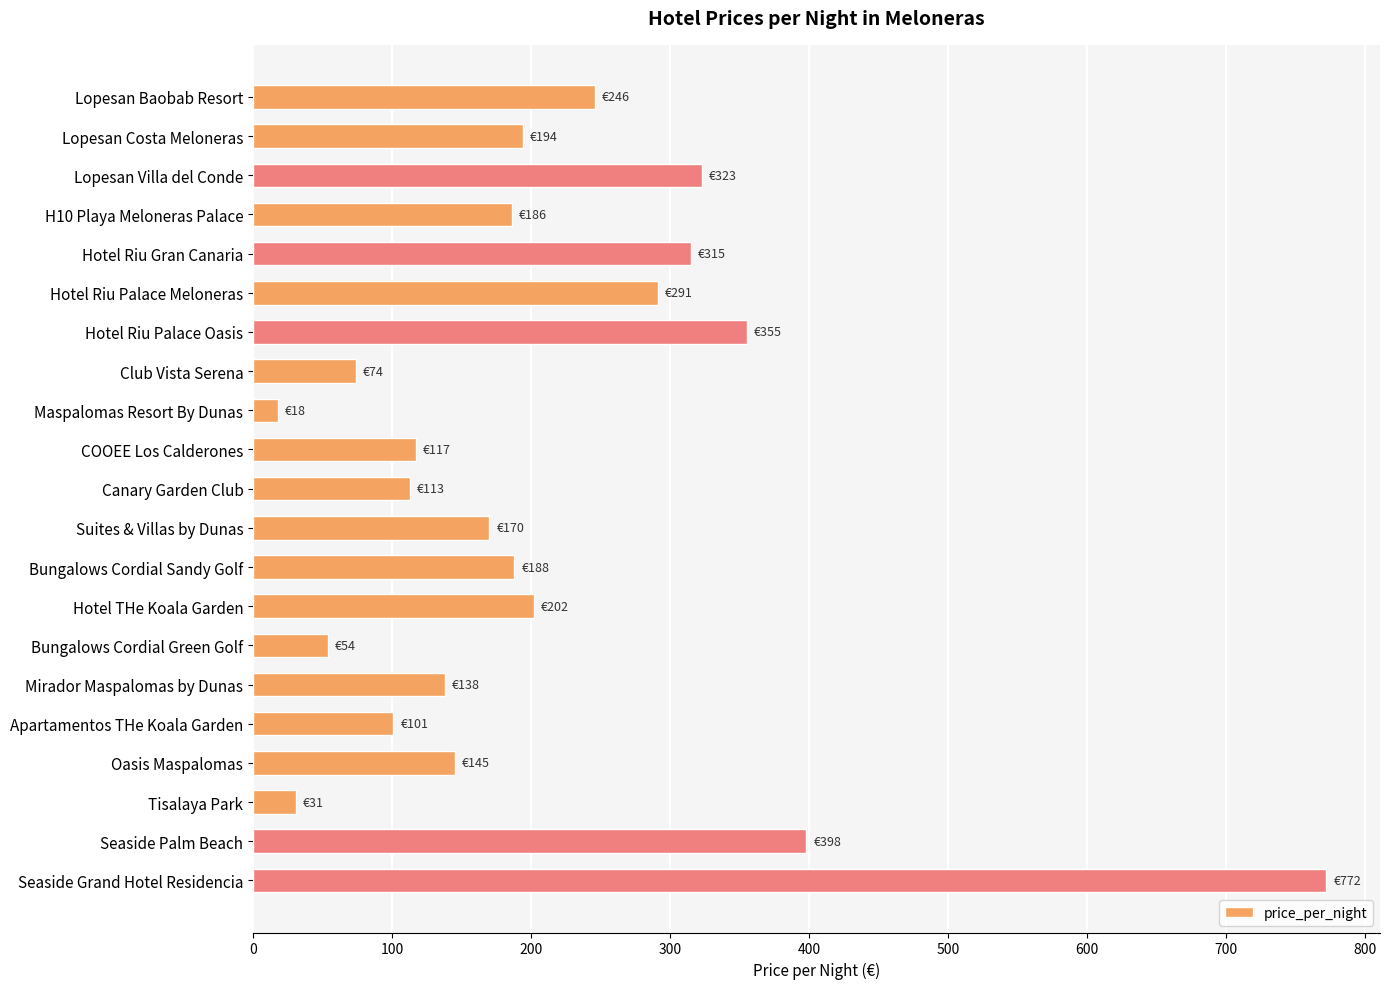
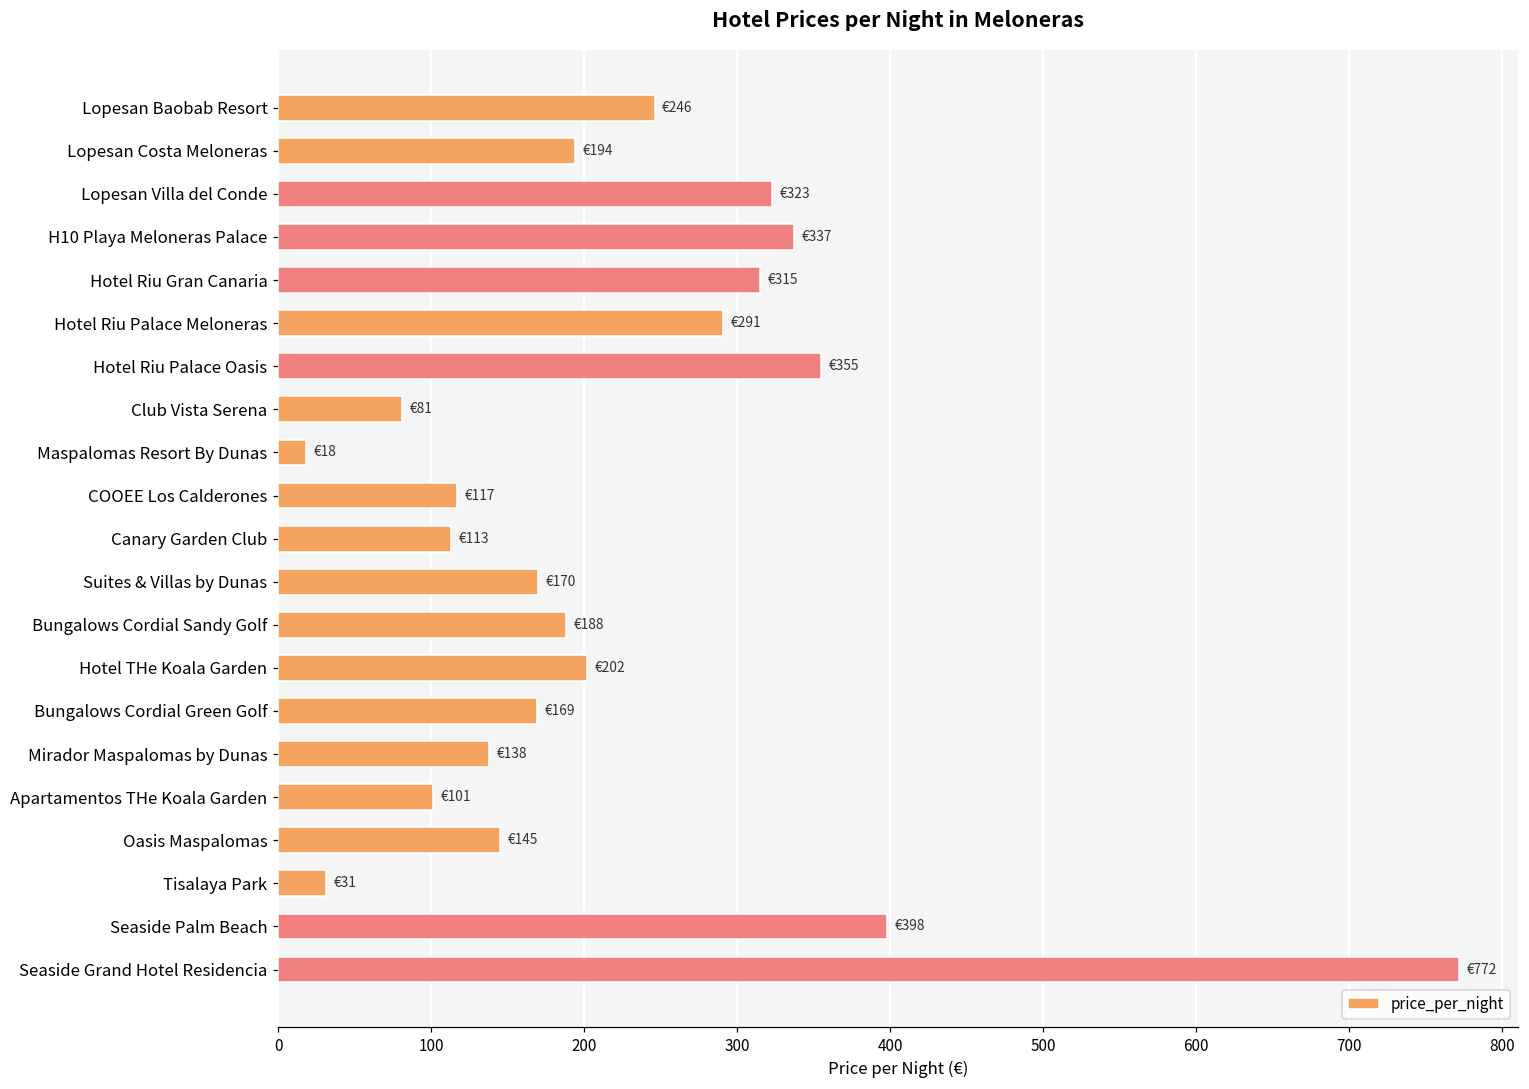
H10 Playa Meloneras Palace: €186 -> €337
Club Vista Serena: €74 -> €81
Bungalows Cordial Green Golf: €54 -> €169
